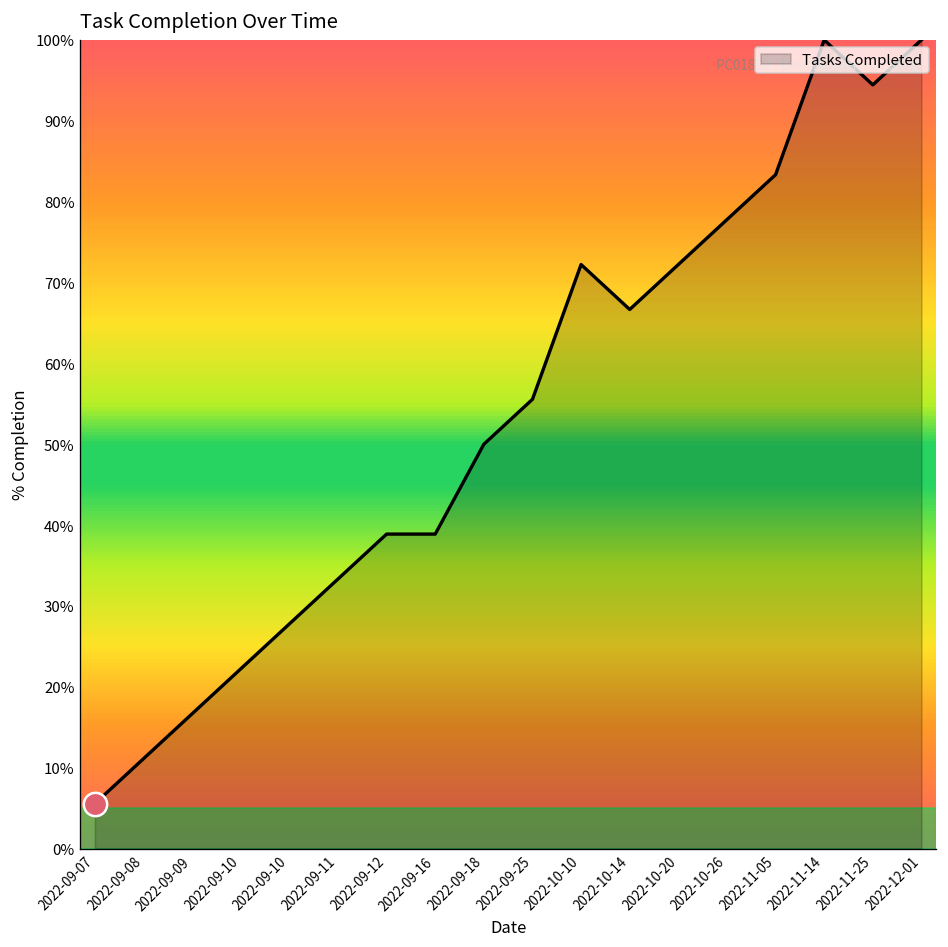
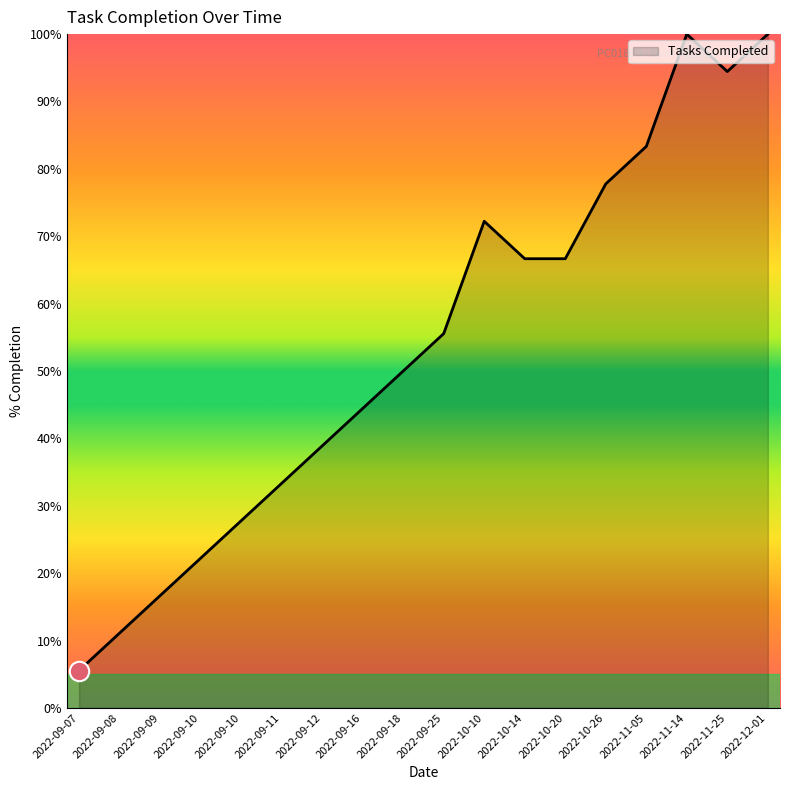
Tasks Completed, 2022-09-16: 39% -> 44%
Tasks Completed, 2022-10-20: 72% -> 67%
